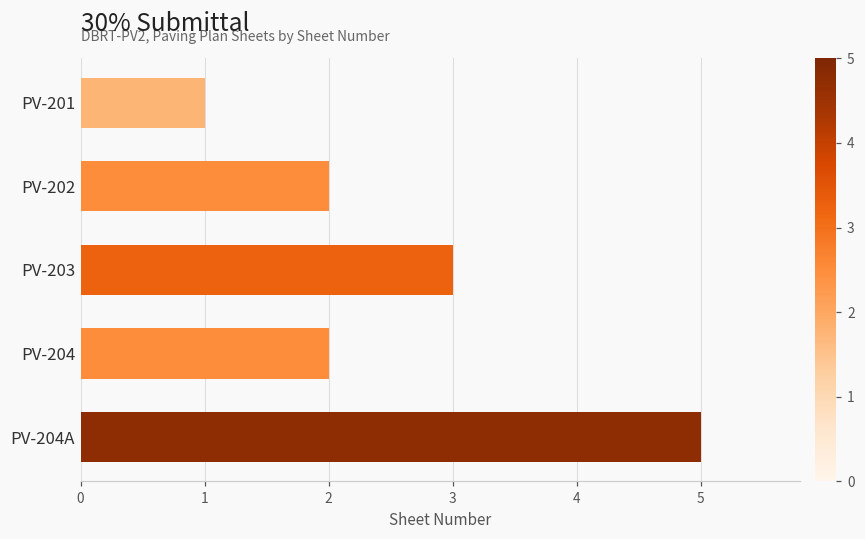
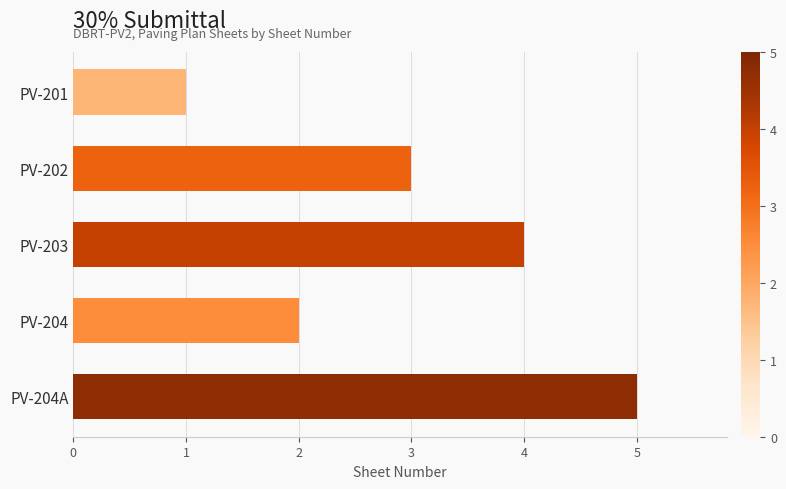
PV-202: 2 -> 3
PV-203: 3 -> 4
